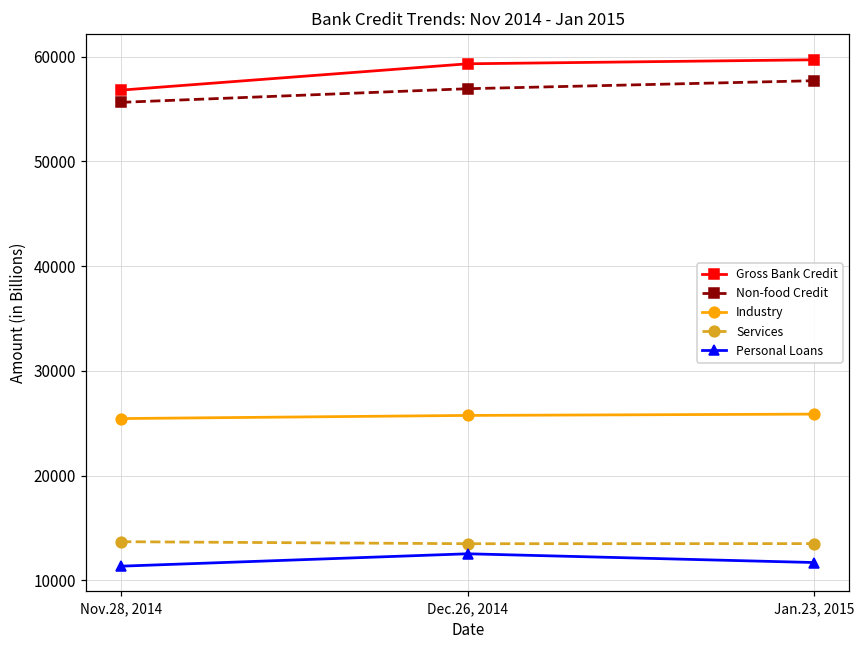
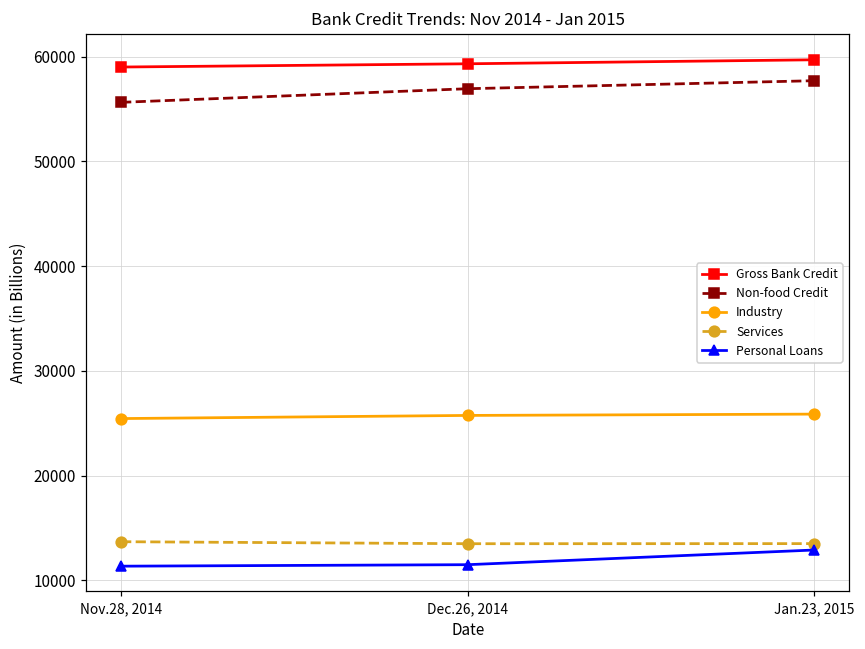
Gross Bank Credit, Nov.28, 2014: 57000 -> 59000
Personal Loans, Dec.26, 2014: 13000 -> 11000
Personal Loans, Jan.23, 2015: 12000 -> 13000
